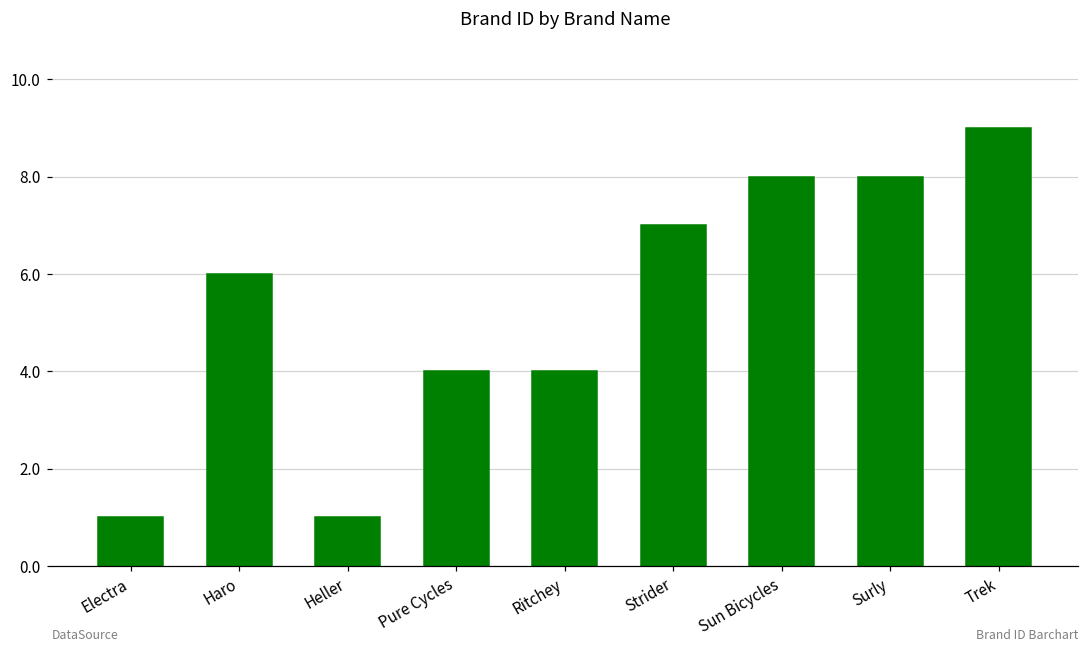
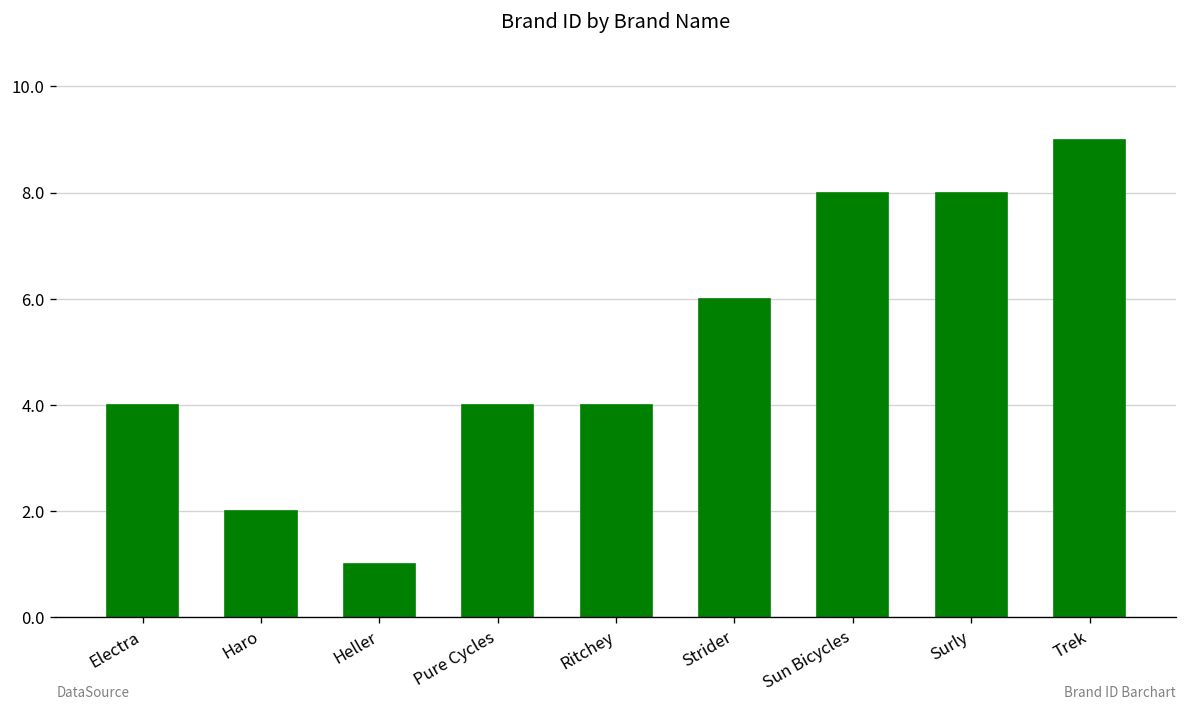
Electra: 1 -> 4
Haro: 6 -> 2
Strider: 7 -> 6
